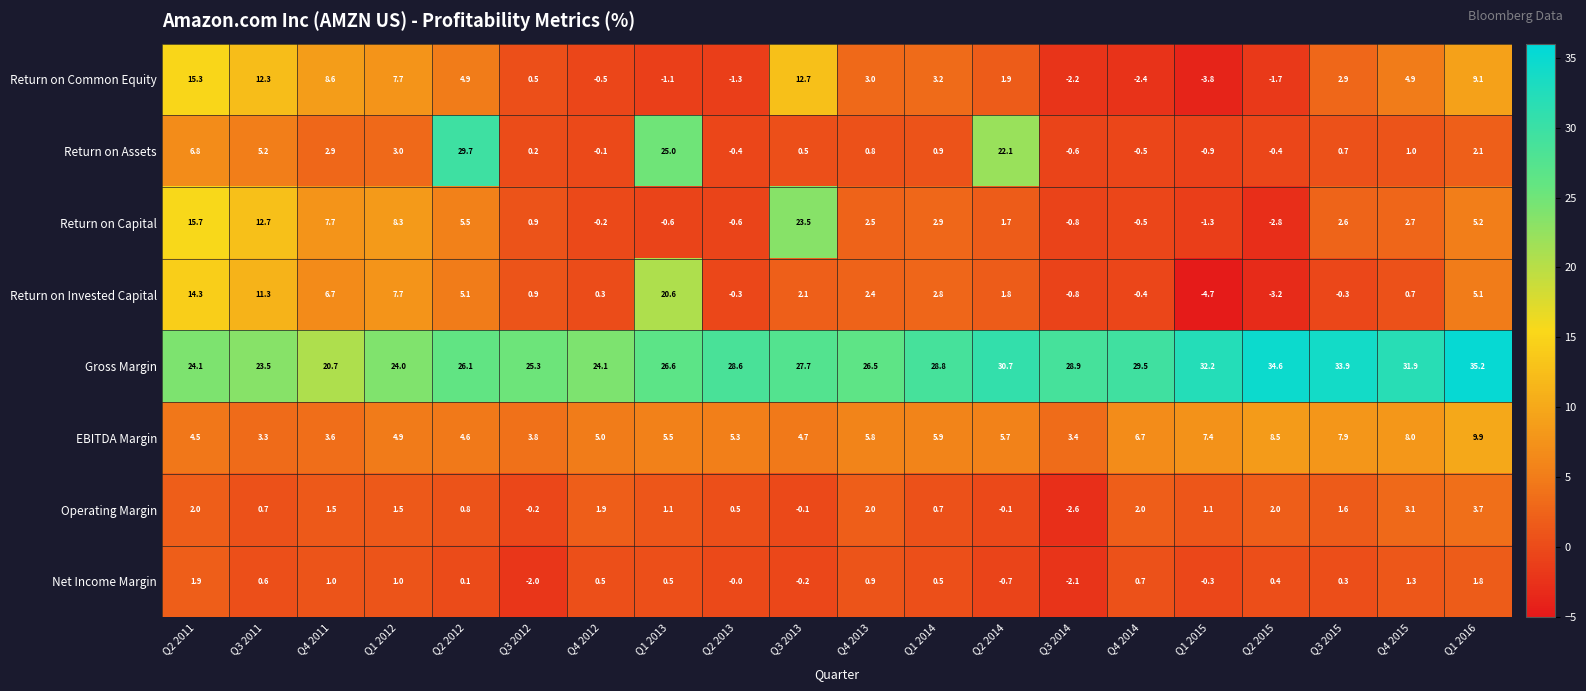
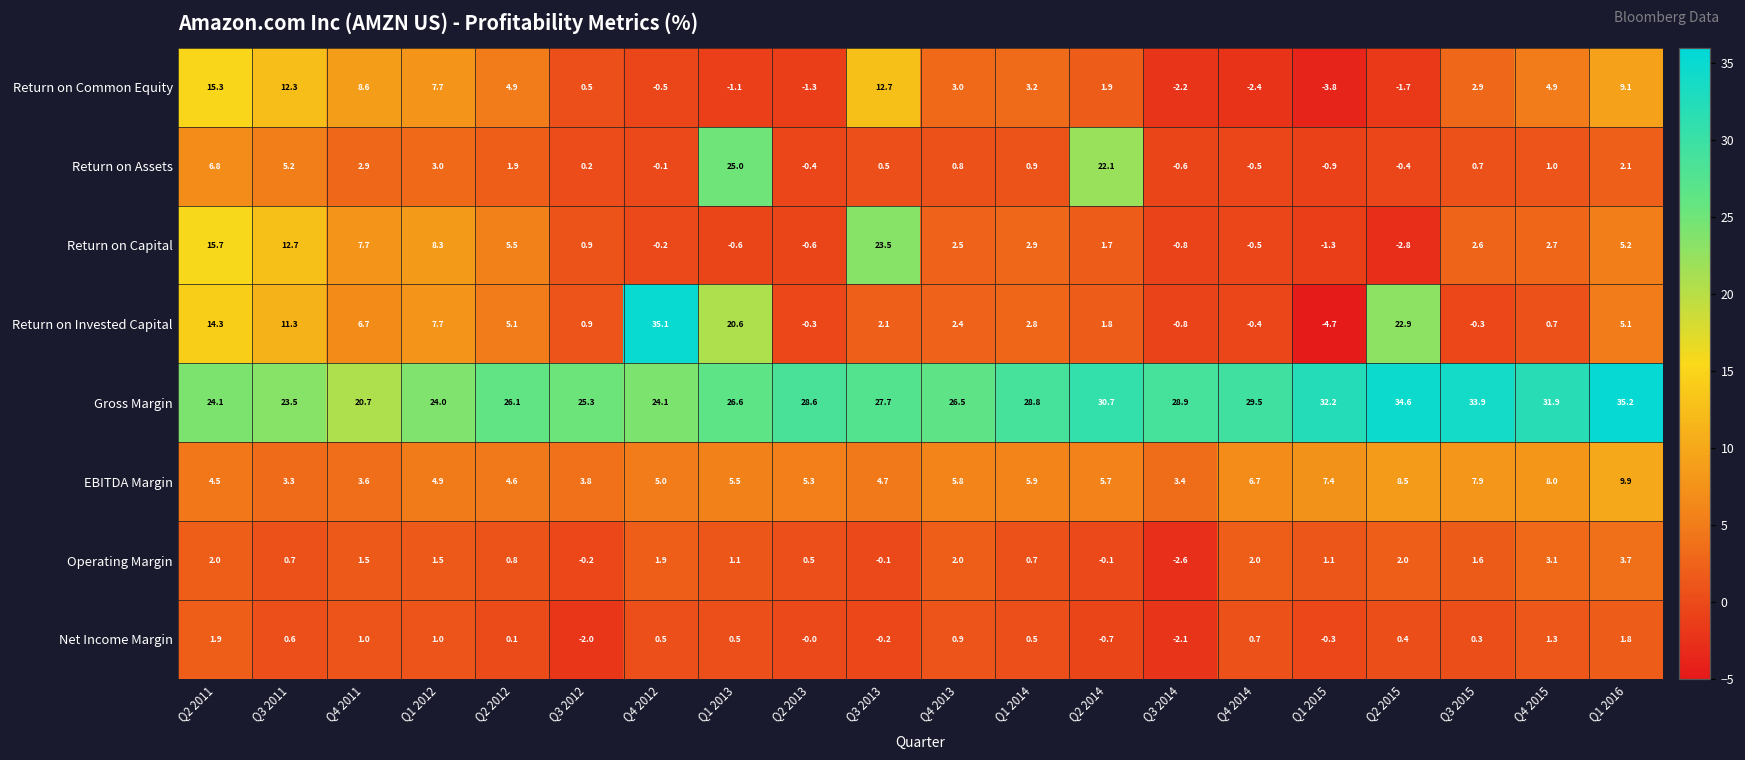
Return on Assets, Q2 2012: 29.7 -> 1.9
Return on Invested Capital, Q4 2012: 0.3 -> 35.1
Return on Invested Capital, Q2 2015: -3.2 -> 22.9
